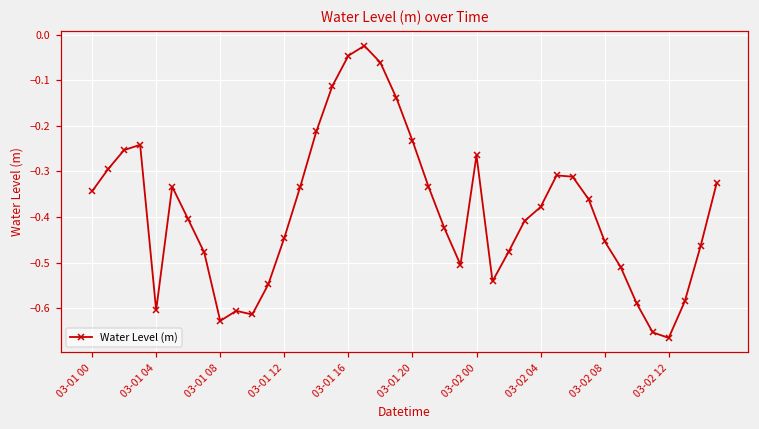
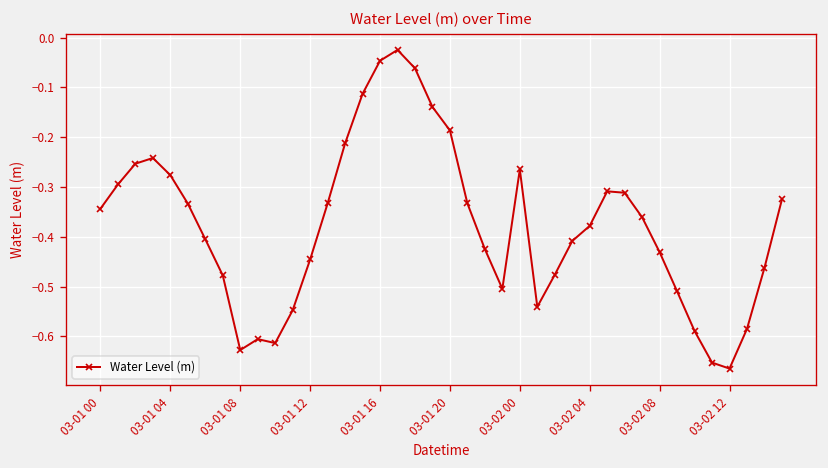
03-01 04: -0.60 -> -0.28
03-01 20: -0.23 -> -0.19
03-02 08: -0.45 -> -0.43
